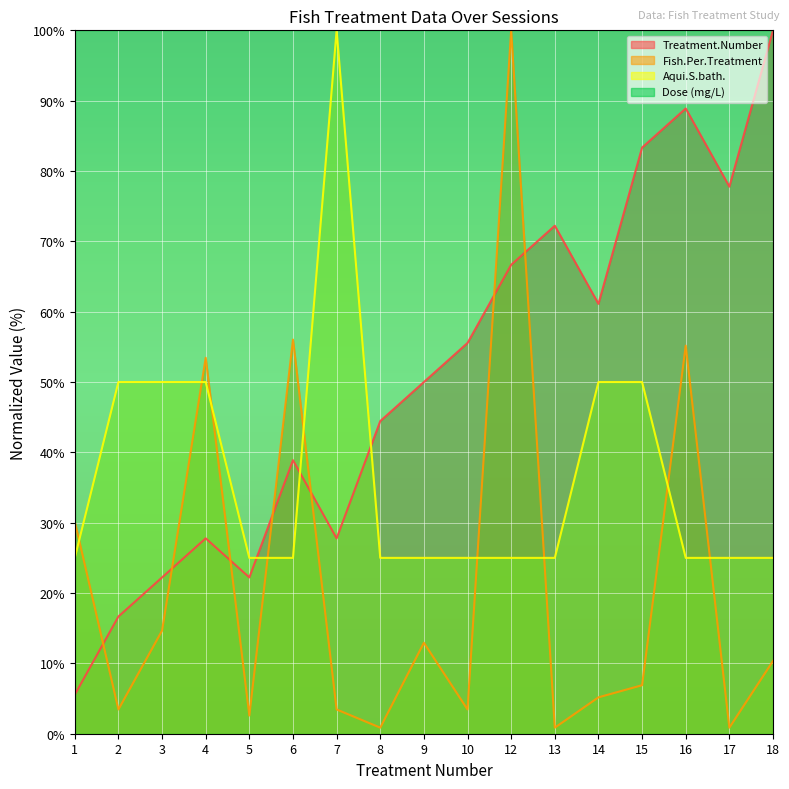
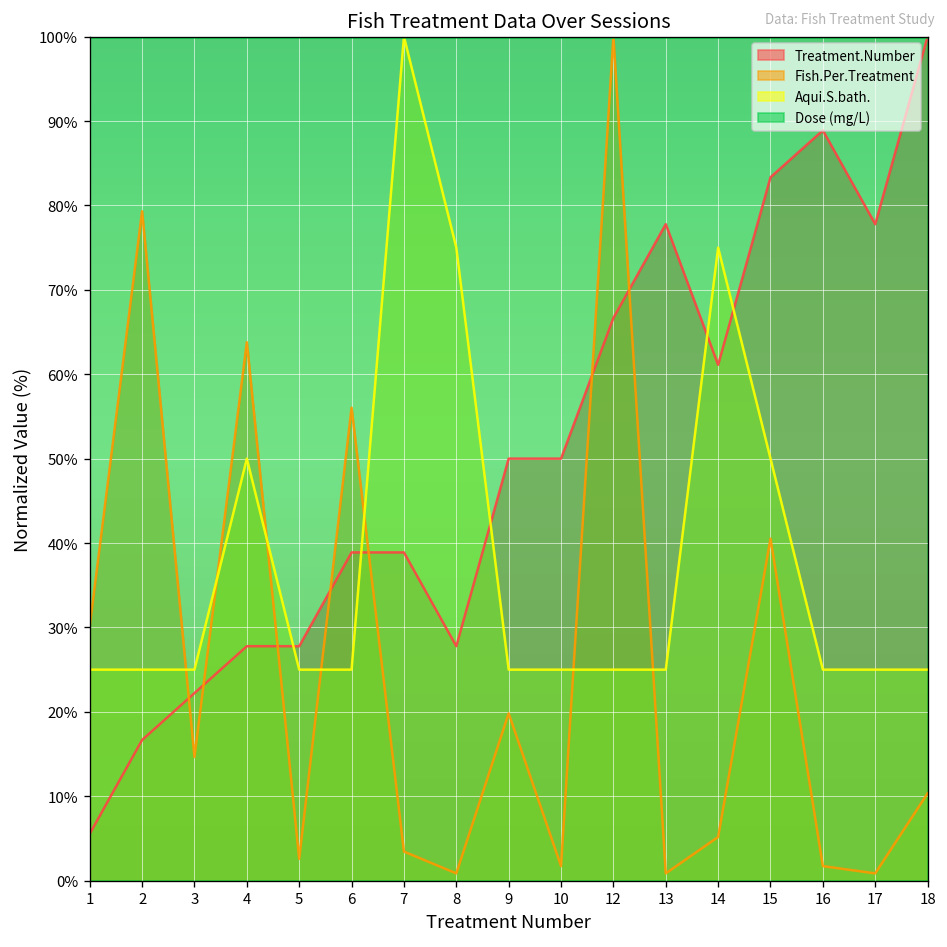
Fish.Per.Treatment, 2: 3% -> 79%
Aqui.S.bath., 2: 50% -> 25%
Aqui.S.bath., 3: 50% -> 25%
Fish.Per.Treatment, 4: 53% -> 64%
Treatment.Number, 5: 22% -> 28%
Treatment.Number, 7: 28% -> 39%
Treatment.Number, 8: 44% -> 28%
Aqui.S.bath., 8: 25% -> 75%
Fish.Per.Treatment, 9: 13% -> 20%
Treatment.Number, 10: 56% -> 50%
Fish.Per.Treatment, 10: 3% -> 2%
Treatment.Number, 13: 72% -> 78%
Aqui.S.bath., 14: 50% -> 75%
Fish.Per.Treatment, 15: 7% -> 41%
Fish.Per.Treatment, 16: 55% -> 2%
